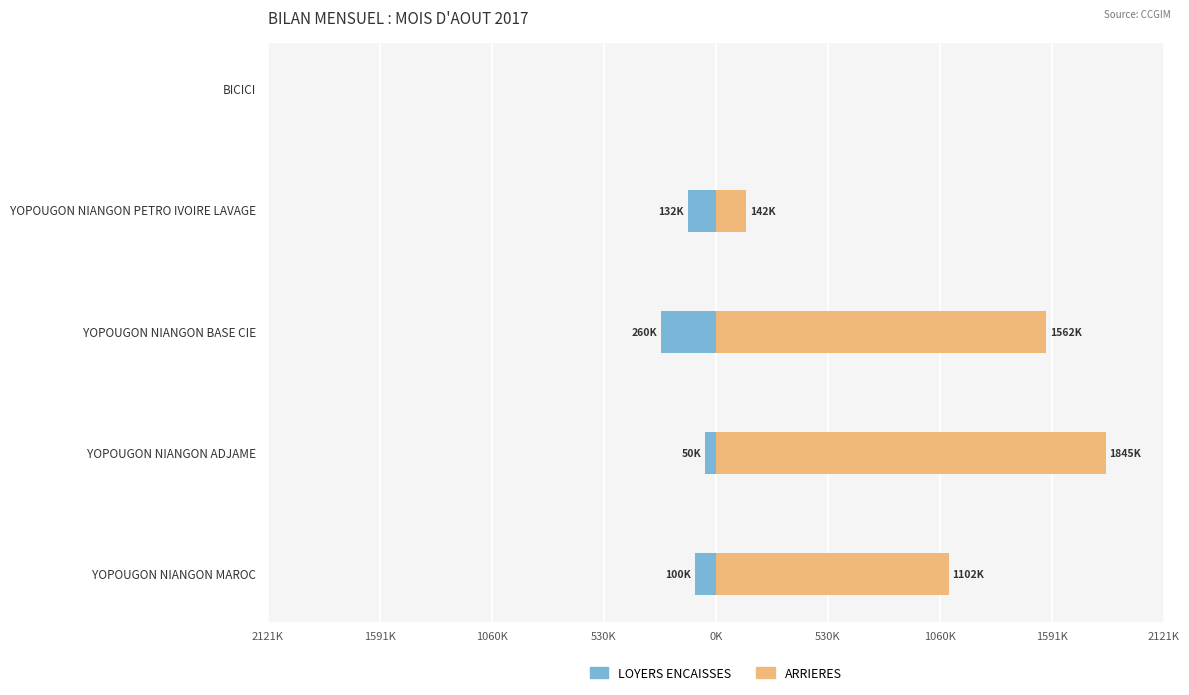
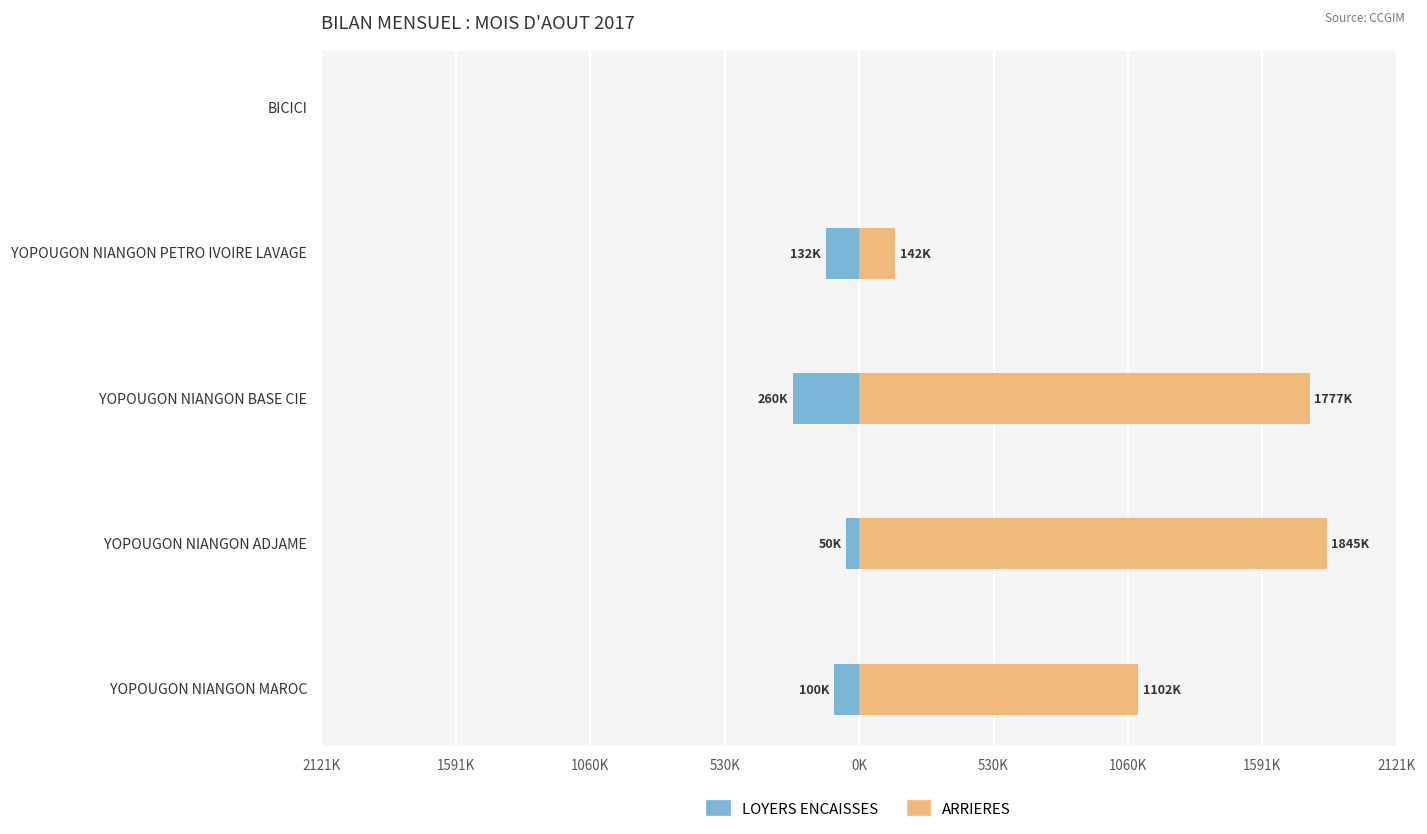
ARRIERES, YOPOUGON NIANGON BASE CIE: 1562K -> 1777K
